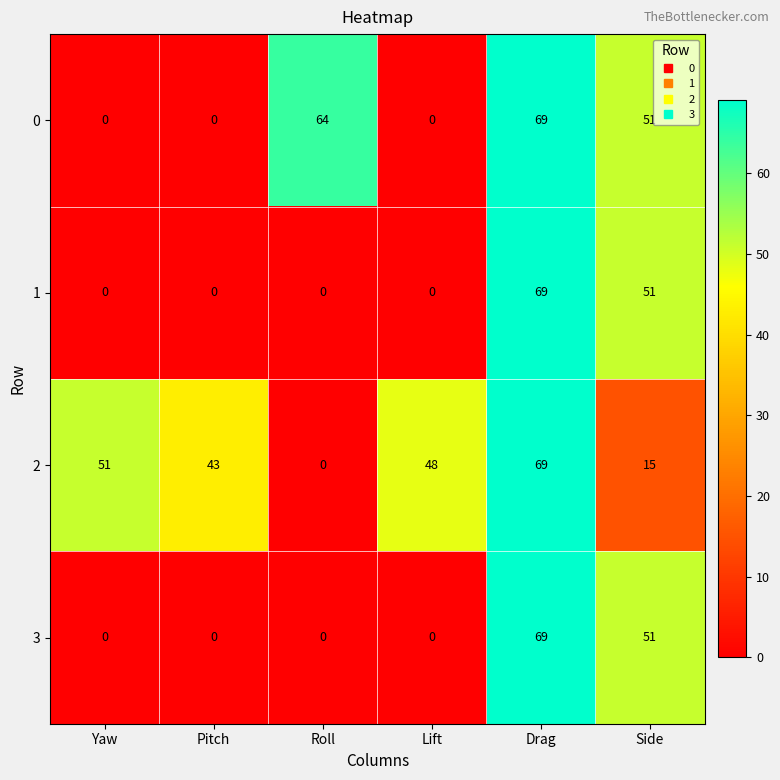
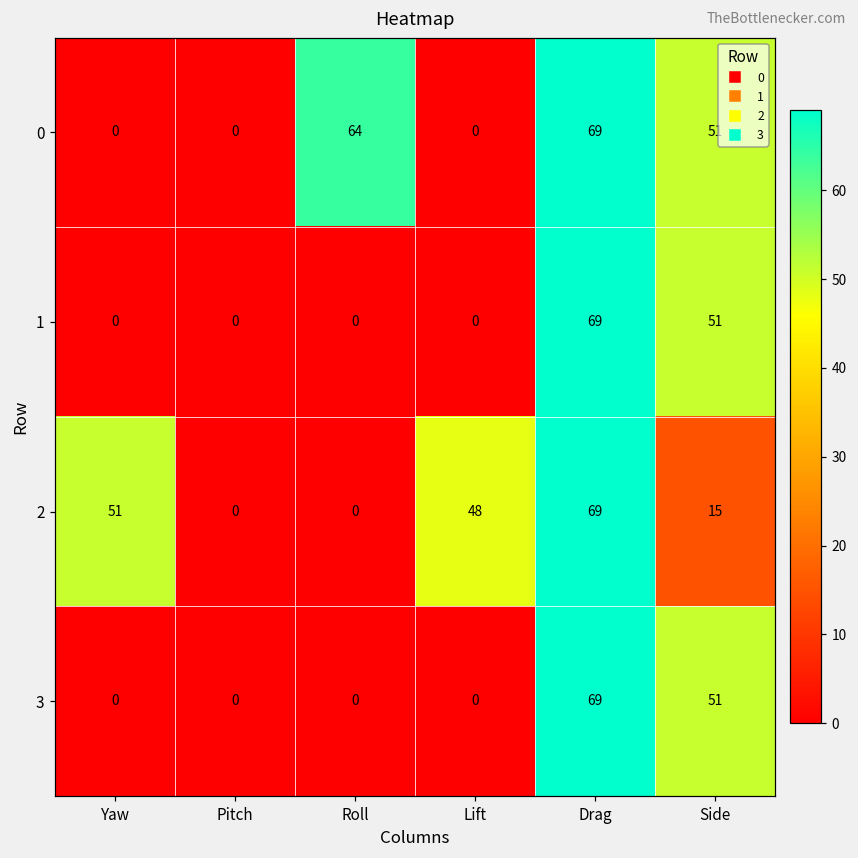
2, Pitch: 43 -> 0
